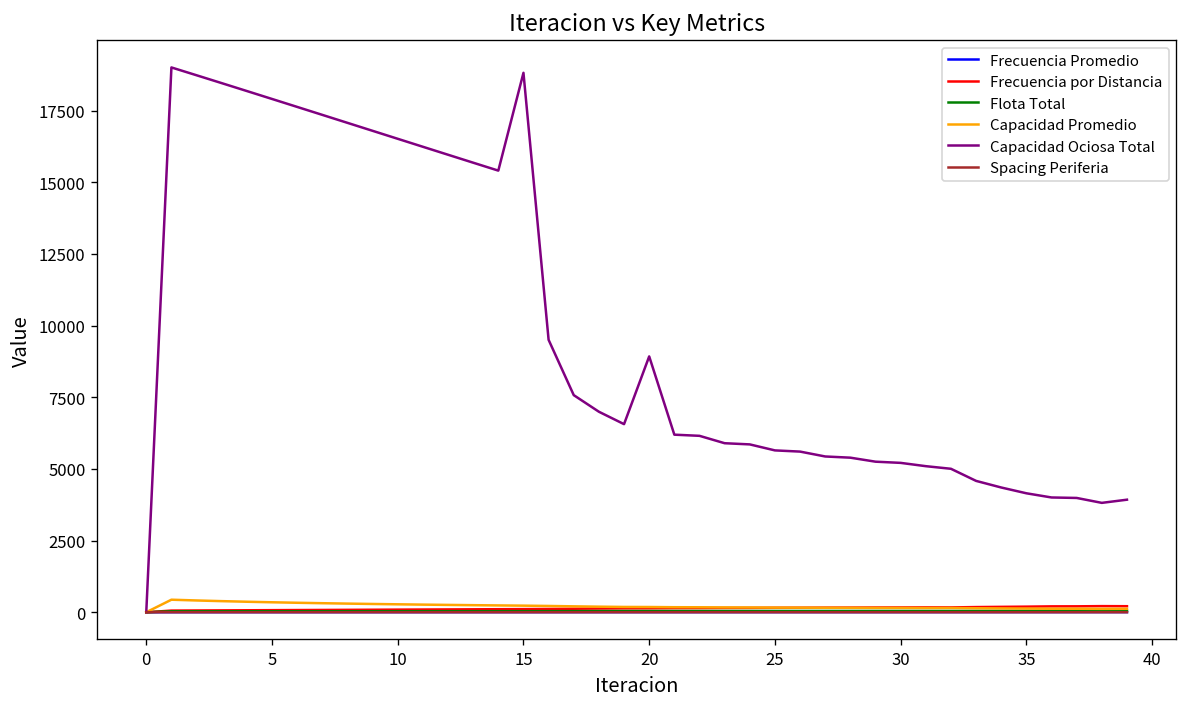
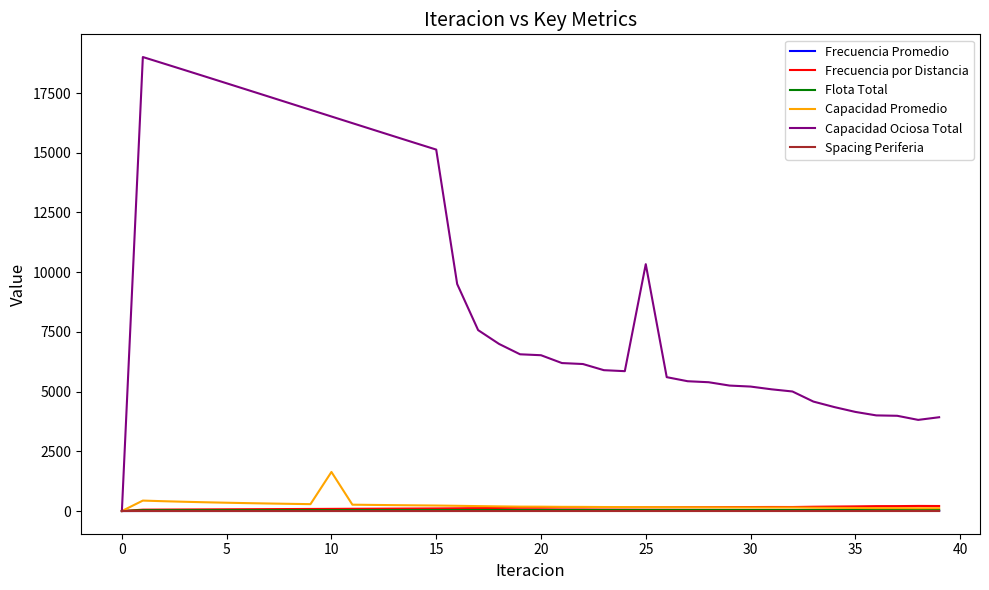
Capacidad Promedio, 10: 300 -> 1600
Capacidad Ociosa Total, 15: 18800 -> 15100
Capacidad Ociosa Total, 20: 8900 -> 6500
Capacidad Ociosa Total, 25: 5600 -> 10300
